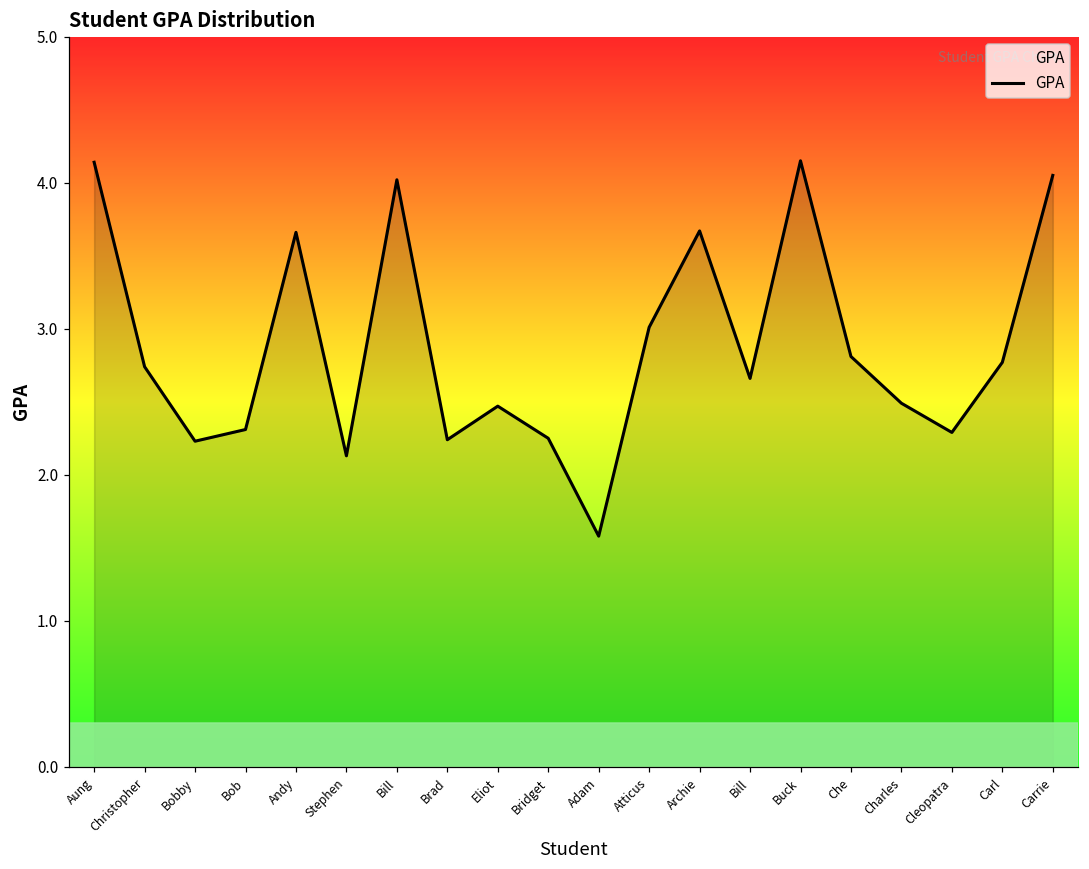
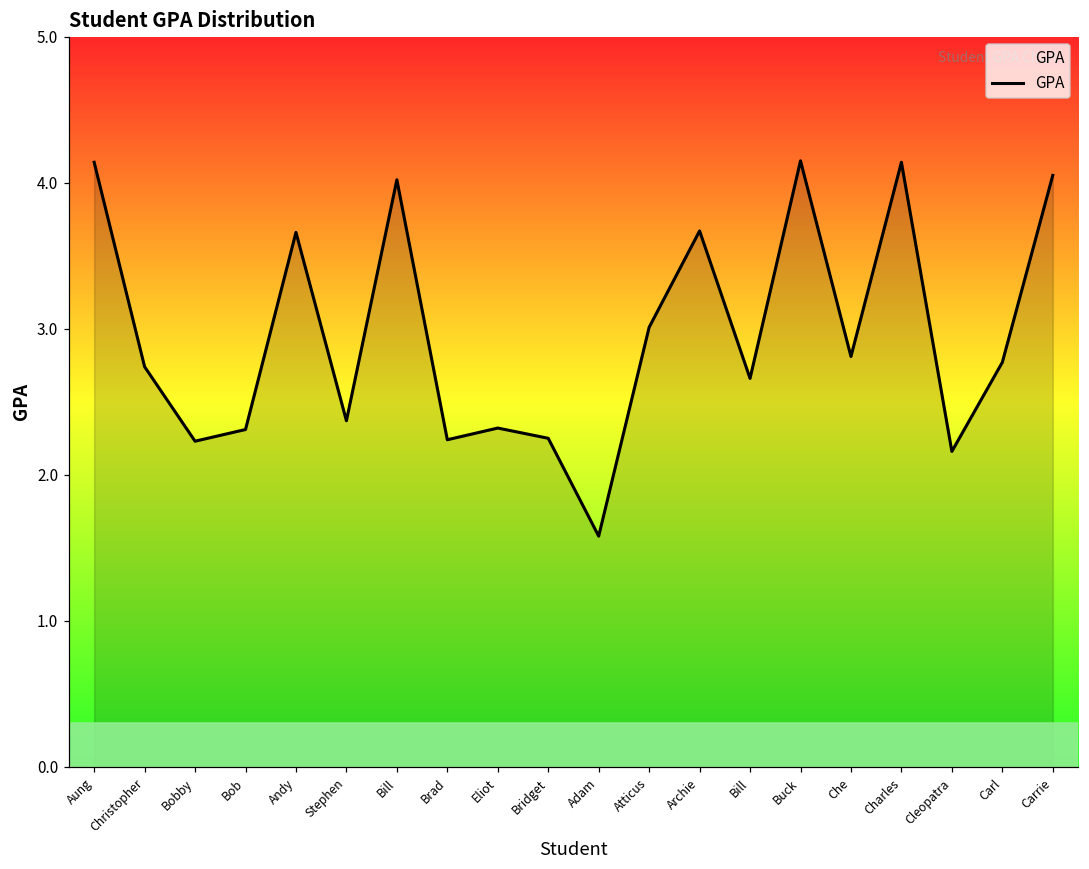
Stephen: 2.13 -> 2.37
Eliot: 2.47 -> 2.32
Charles: 2.49 -> 4.14
Cleopatra: 2.29 -> 2.16
